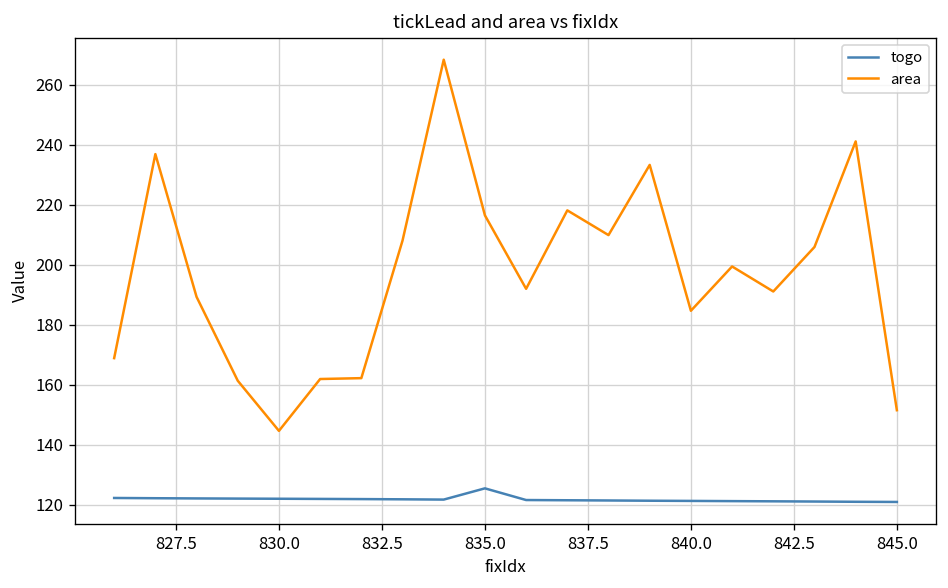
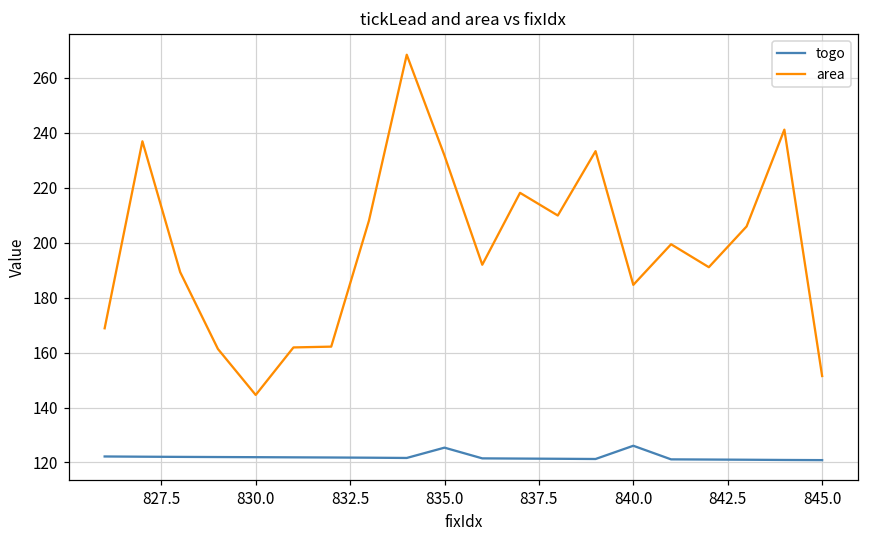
area, 835.0: 216 -> 232
togo, 840.0: 121 -> 126
